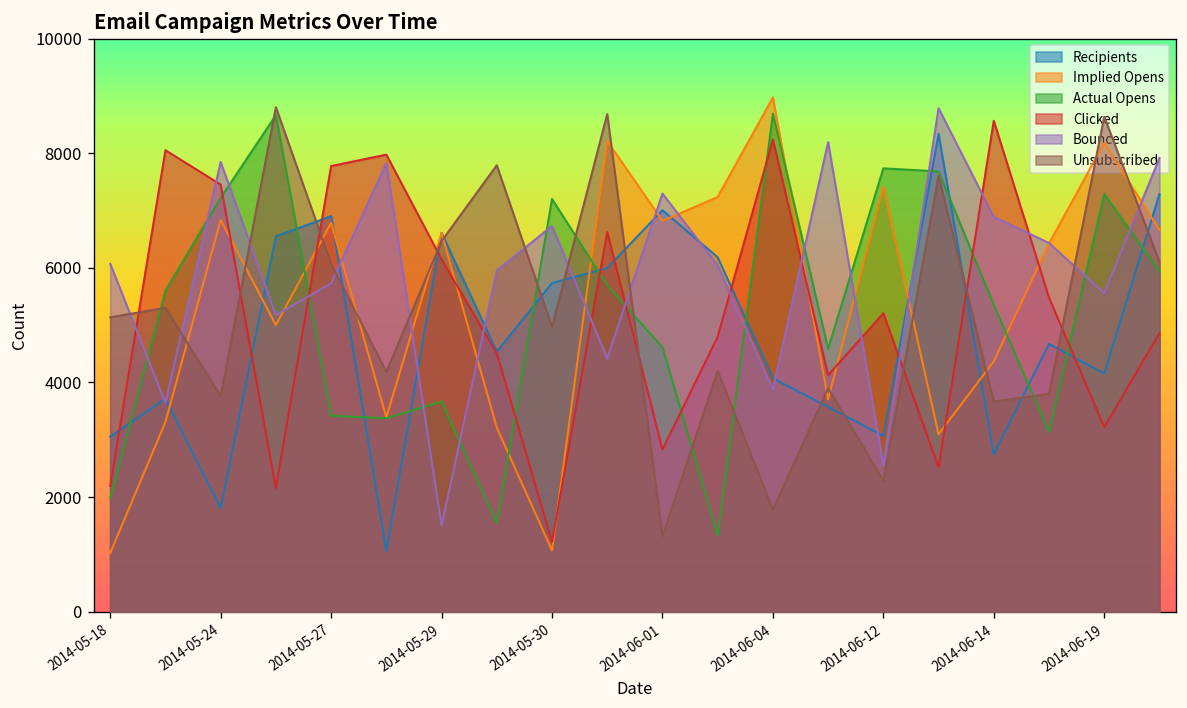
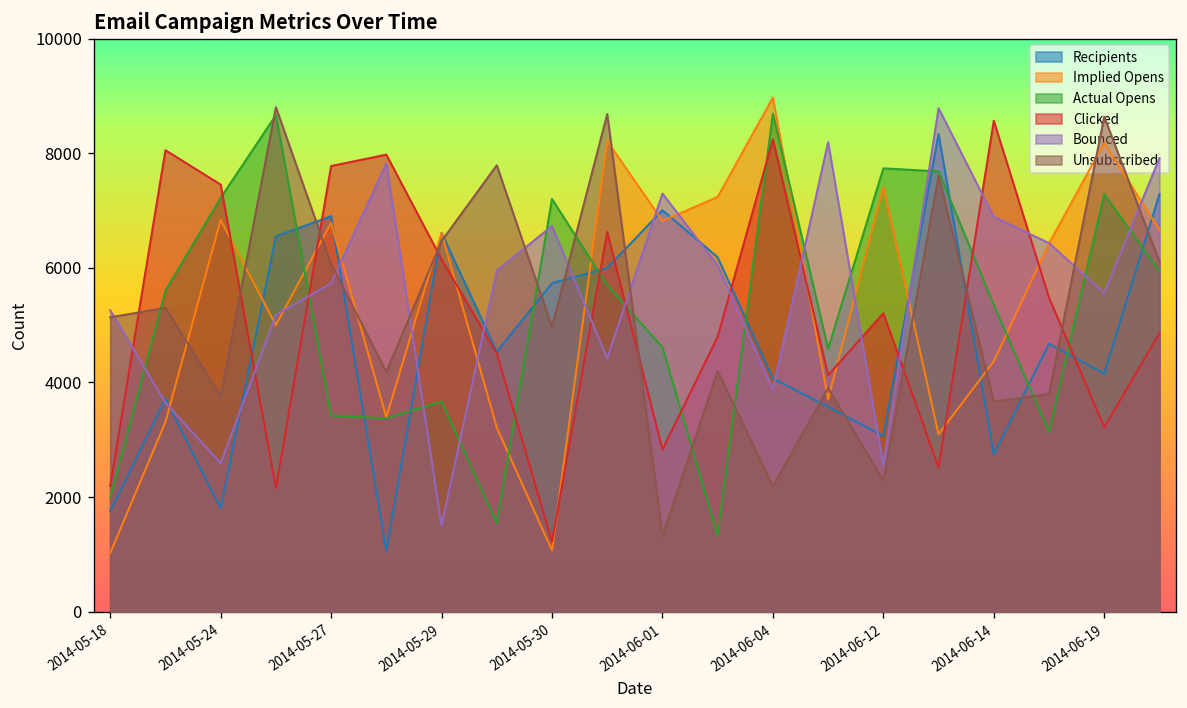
Recipients, 2014-05-18: 3100 -> 1800
Bounced, 2014-05-18: 6100 -> 5300
Bounced, 2014-05-24: 7900 -> 2600
Unsubscribed, 2014-06-04: 1800 -> 2200
